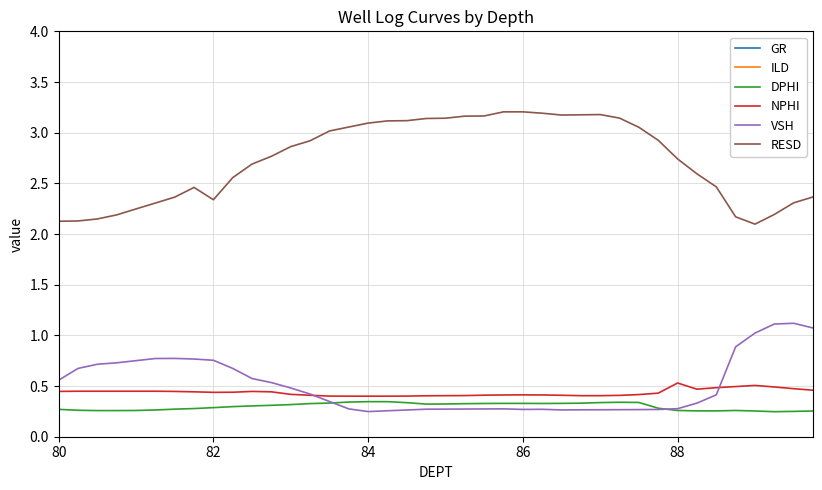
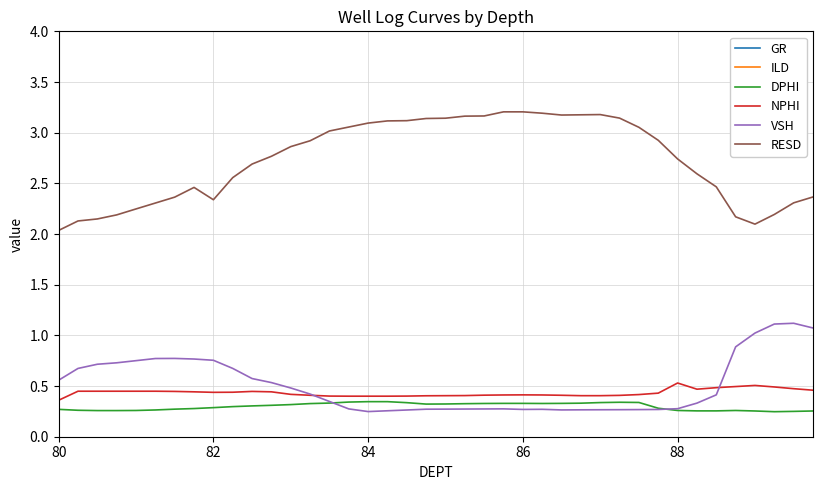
NPHI, 80: 0.45 -> 0.36
RESD, 80: 2.13 -> 2.04
